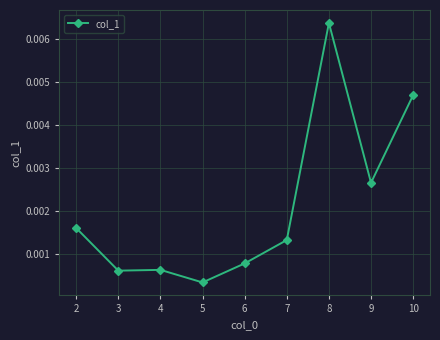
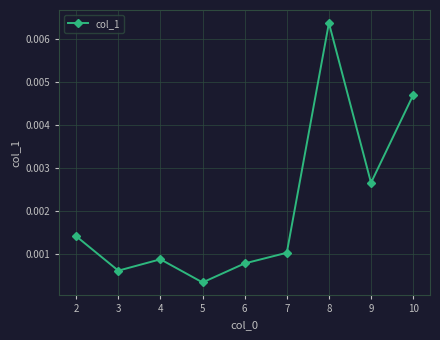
2: 0.0016 -> 0.0014
4: 0.0006 -> 0.0009
7: 0.0013 -> 0.0010
